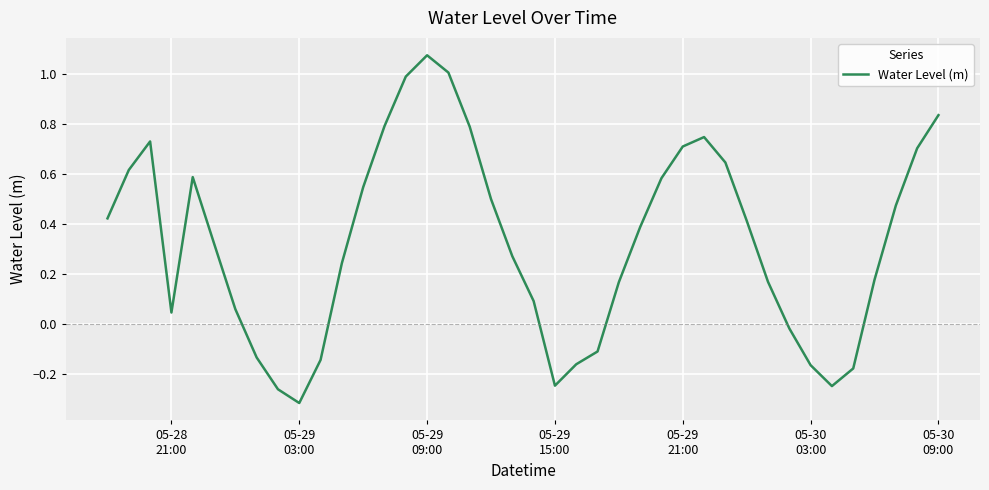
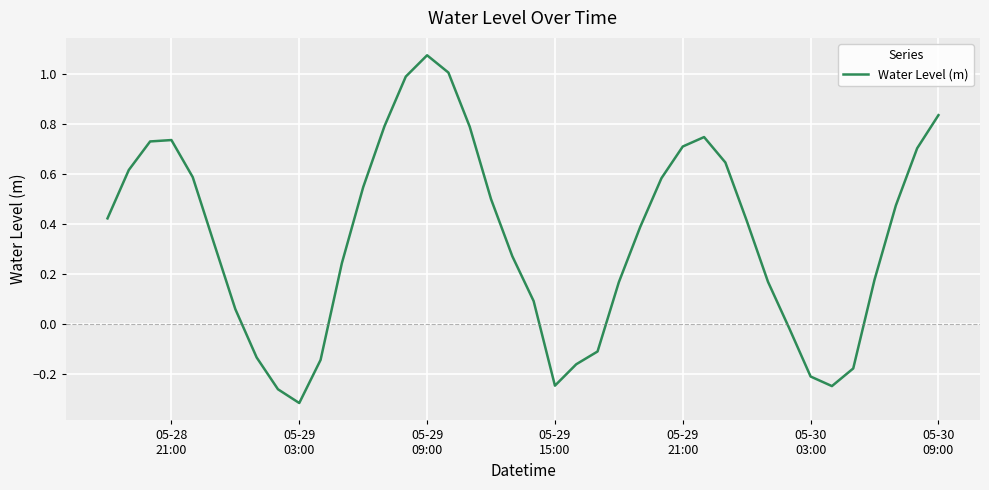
05-28 21:00: 0.05 -> 0.74
05-30 03:00: -0.16 -> -0.21
